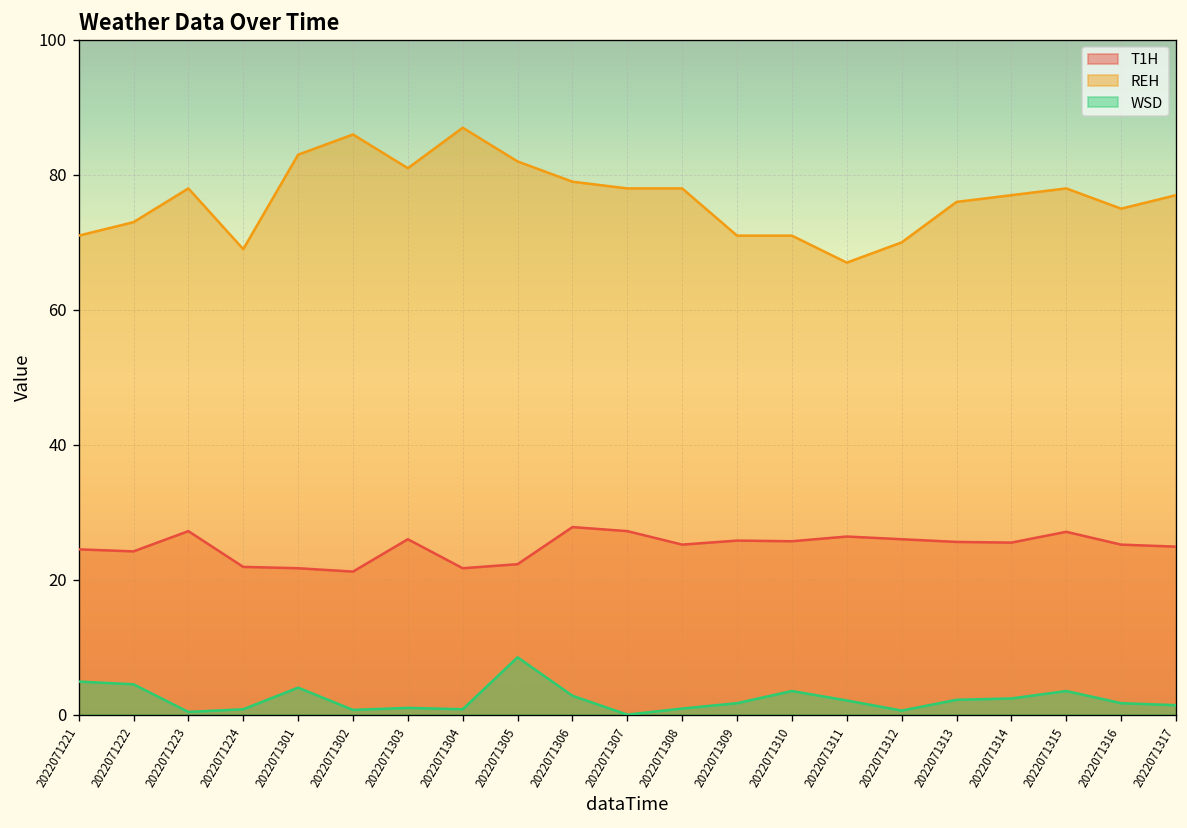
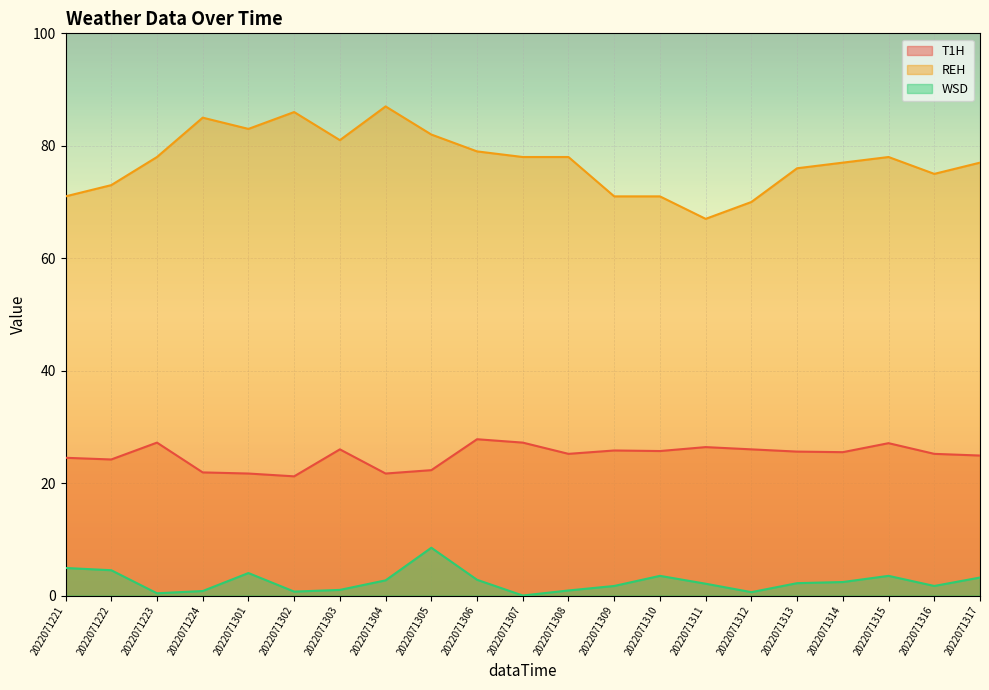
REH, 2022071224: 69 -> 85
WSD, 2022071304: 1 -> 3
WSD, 2022071317: 1 -> 3
